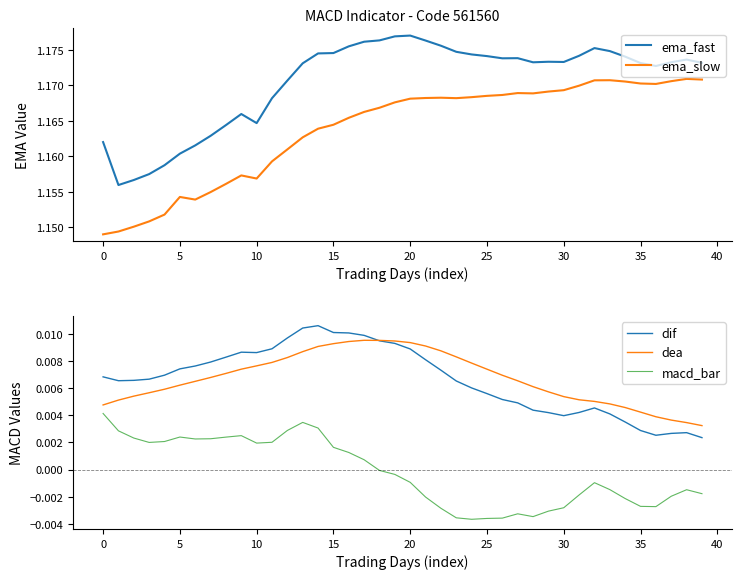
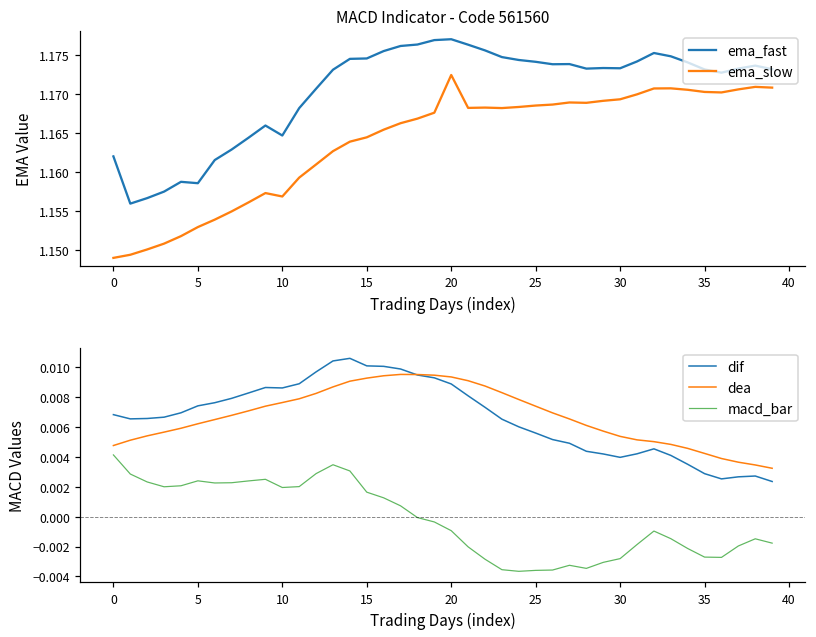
MACD Indicator - Code 561560, ema_fast, 5: 1.160 -> 1.159
MACD Indicator - Code 561560, ema_slow, 5: 1.154 -> 1.153
MACD Indicator - Code 561560, ema_slow, 20: 1.168 -> 1.172
